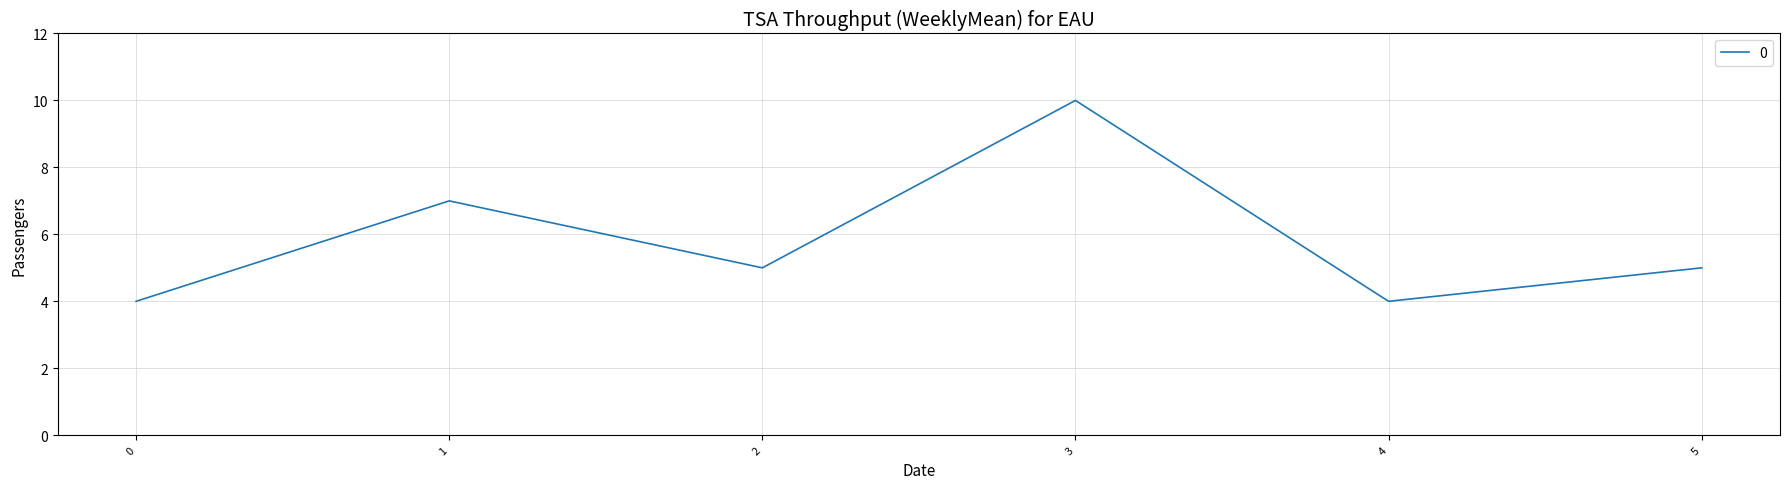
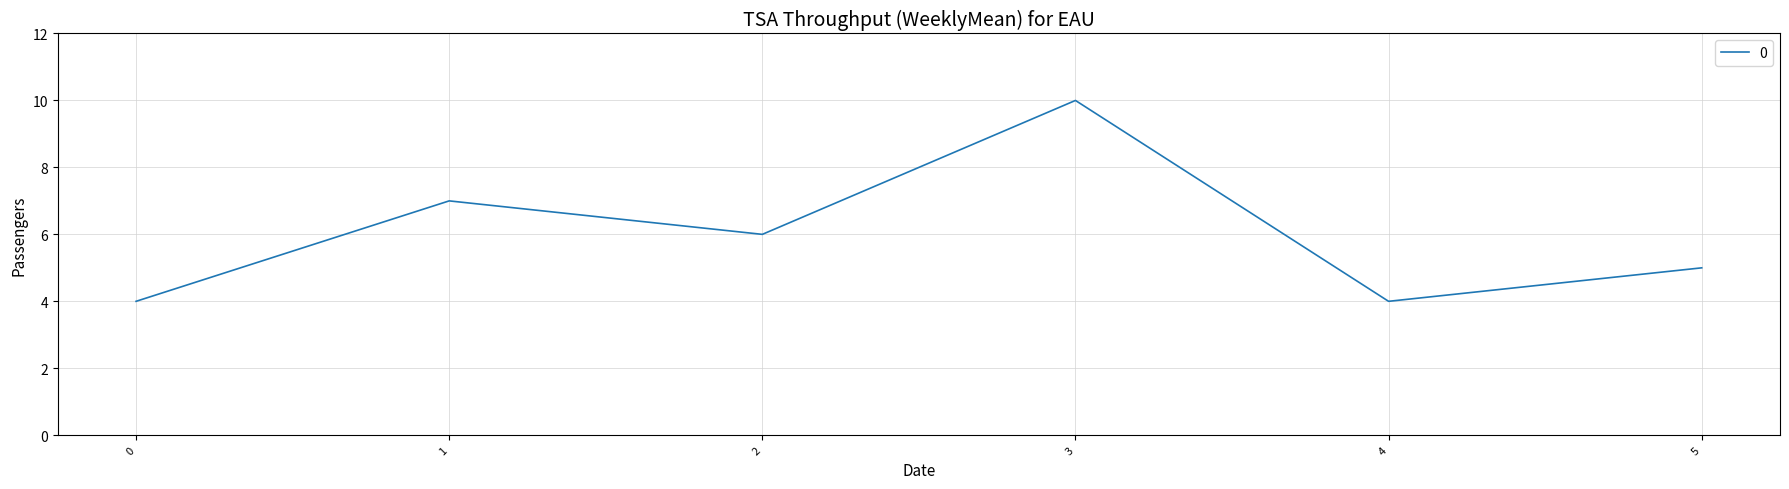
2: 5 -> 6
